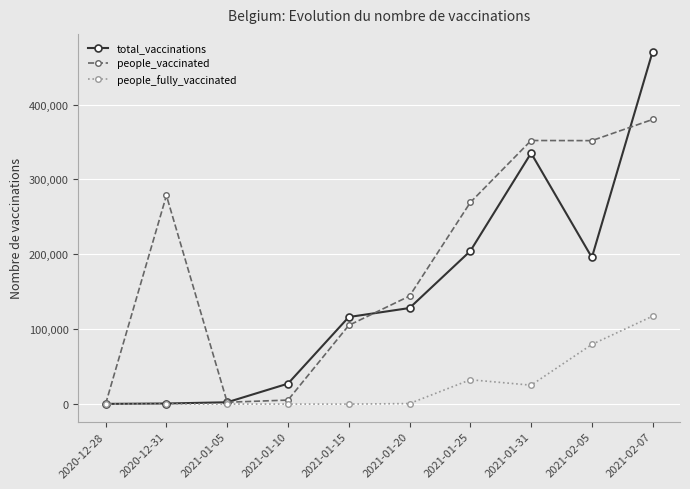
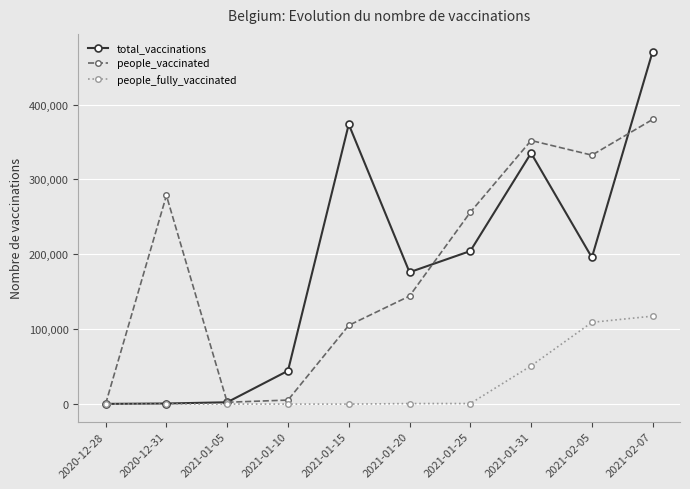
total_vaccinations, 2021-01-10: 30,000 -> 40,000
total_vaccinations, 2021-01-15: 120,000 -> 370,000
total_vaccinations, 2021-01-20: 130,000 -> 180,000
people_vaccinated, 2021-01-25: 270,000 -> 260,000
people_fully_vaccinated, 2021-01-25: 30,000 -> 0
people_fully_vaccinated, 2021-01-31: 30,000 -> 50,000
people_vaccinated, 2021-02-05: 350,000 -> 330,000
people_fully_vaccinated, 2021-02-05: 80,000 -> 110,000
